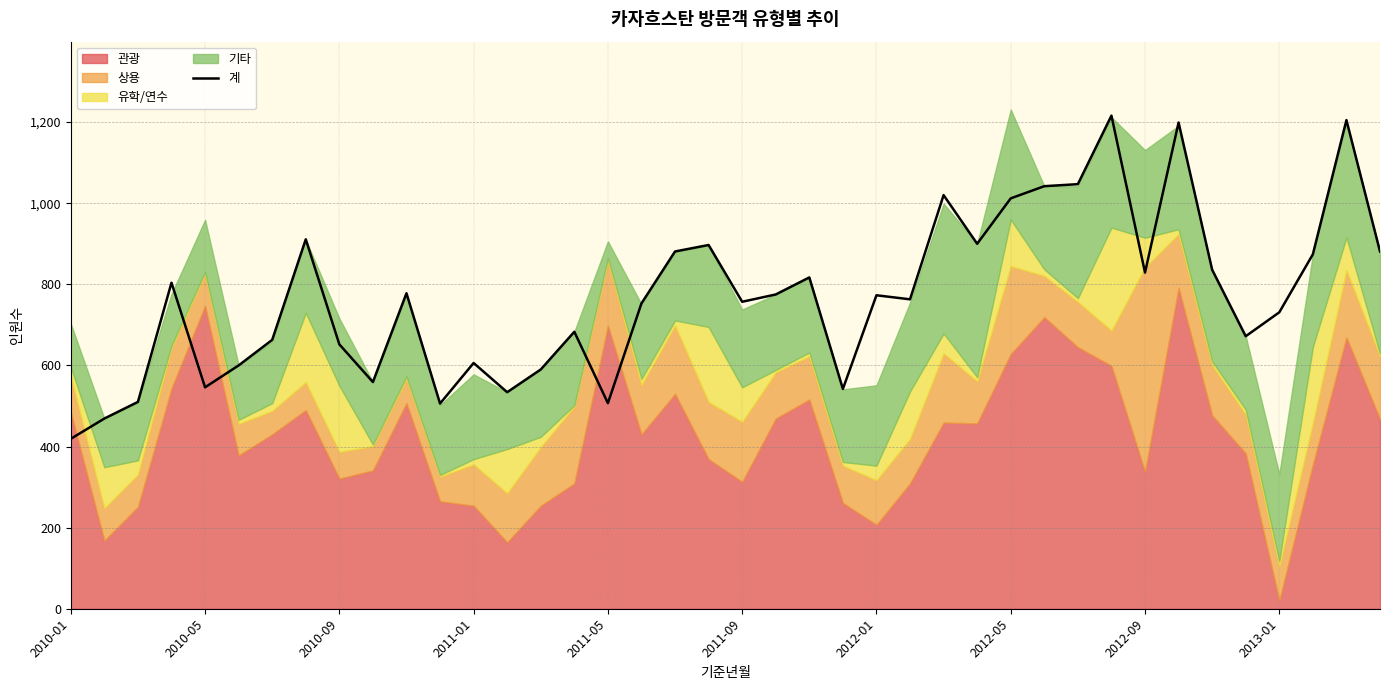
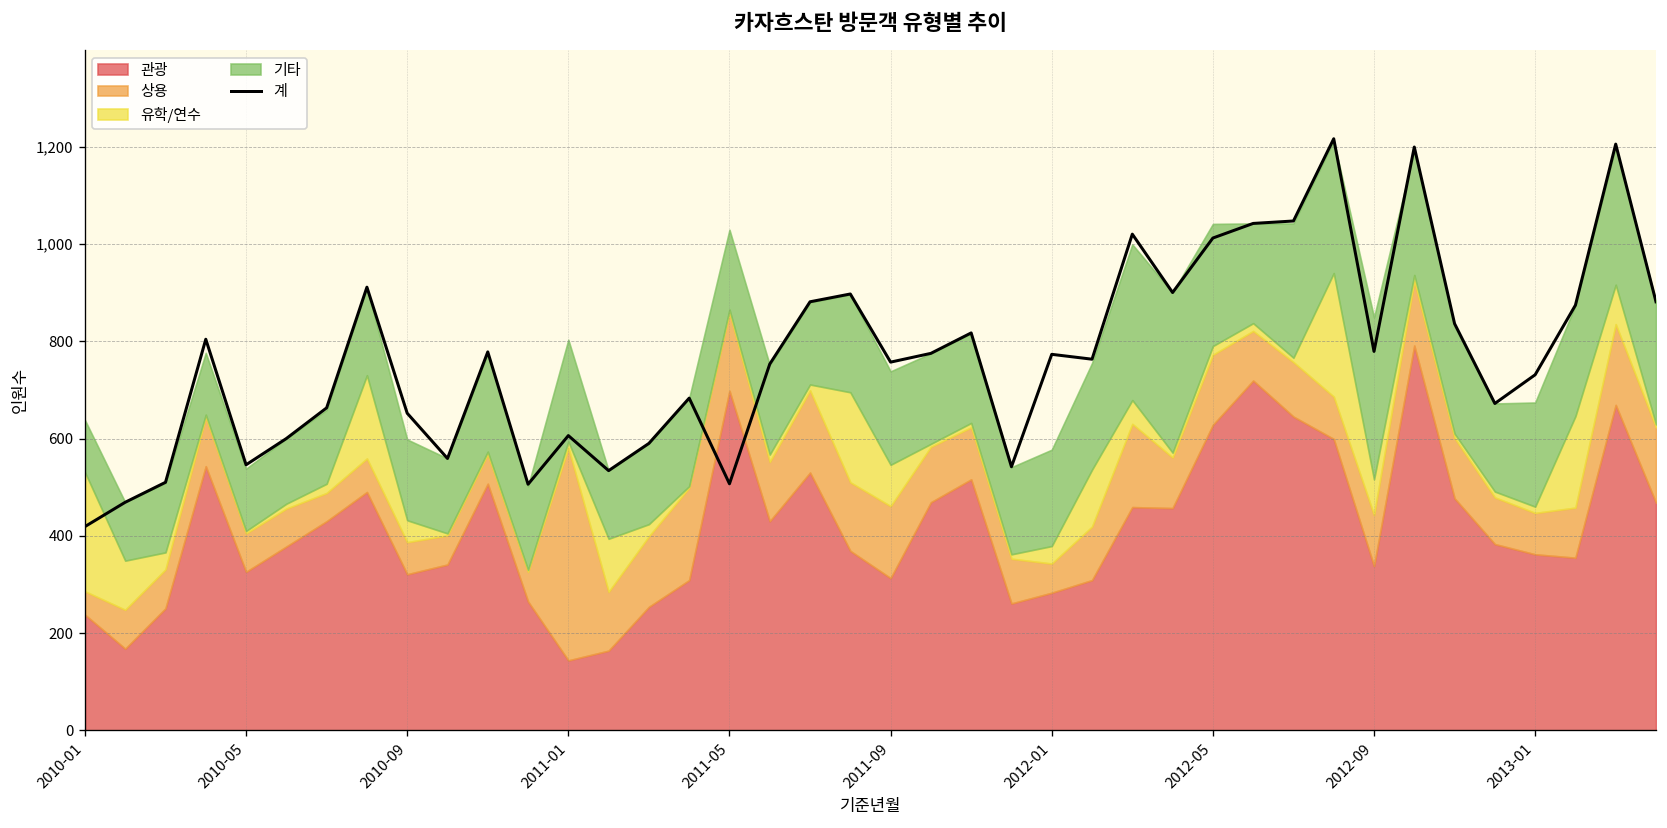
관광, 2010-01: 490 -> 240
상용, 2010-01: 90 -> 50
유학/연수, 2010-01: 20 -> 250
관광, 2010-05: 750 -> 330
유학/연수, 2010-09: 160 -> 50
관광, 2011-01: 250 -> 140
상용, 2011-01: 100 -> 440
기타, 2011-05: 40 -> 160
관광, 2012-01: 210 -> 280
상용, 2012-01: 110 -> 60
상용, 2012-05: 220 -> 140
유학/연수, 2012-05: 120 -> 20
기타, 2012-05: 270 -> 250
계, 2012-09: 830 -> 780
상용, 2012-09: 500 -> 110
기타, 2012-09: 220 -> 330
관광, 2013-01: 20 -> 360
